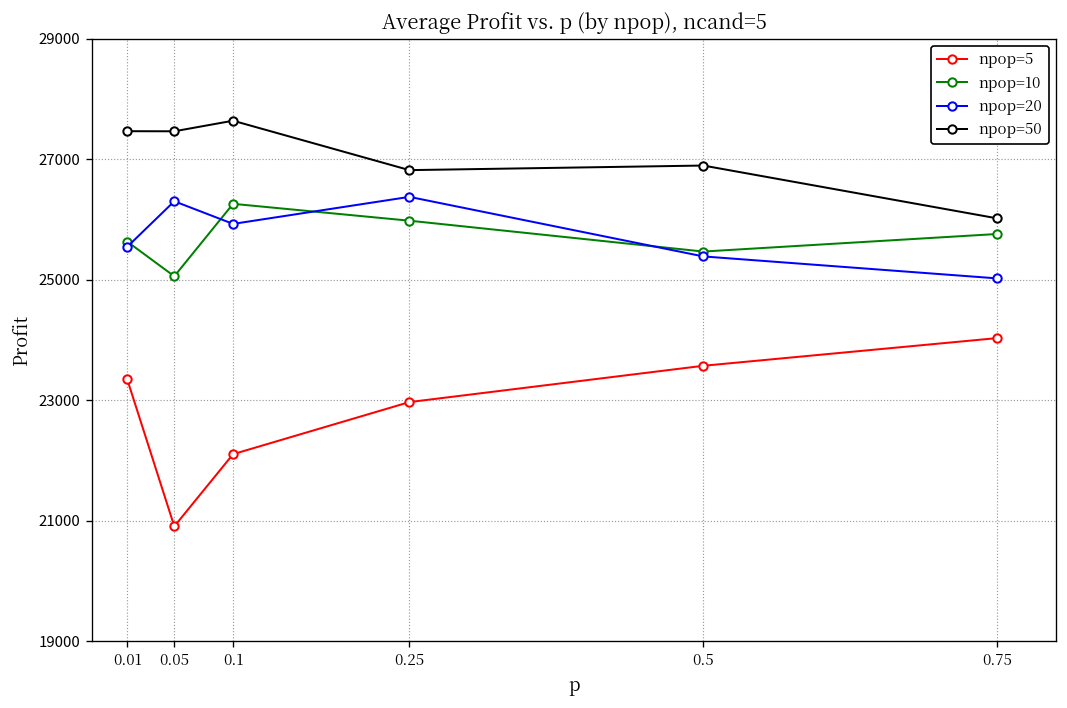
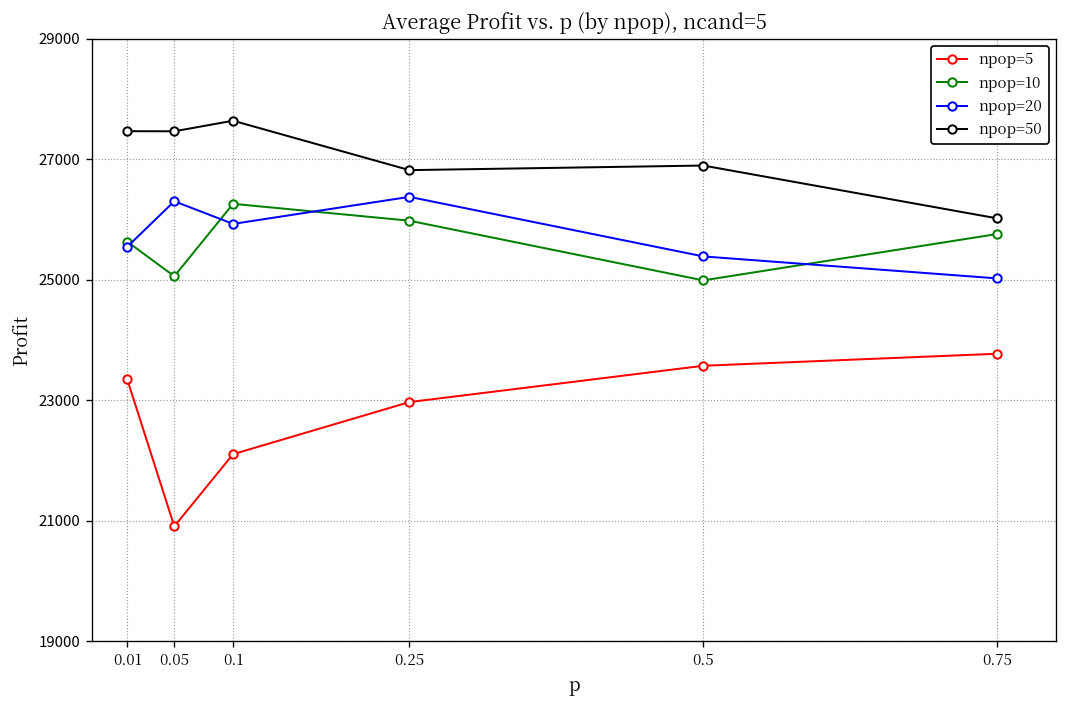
npop=10, 0.5: 25500 -> 25000
npop=5, 0.75: 24000 -> 23800
